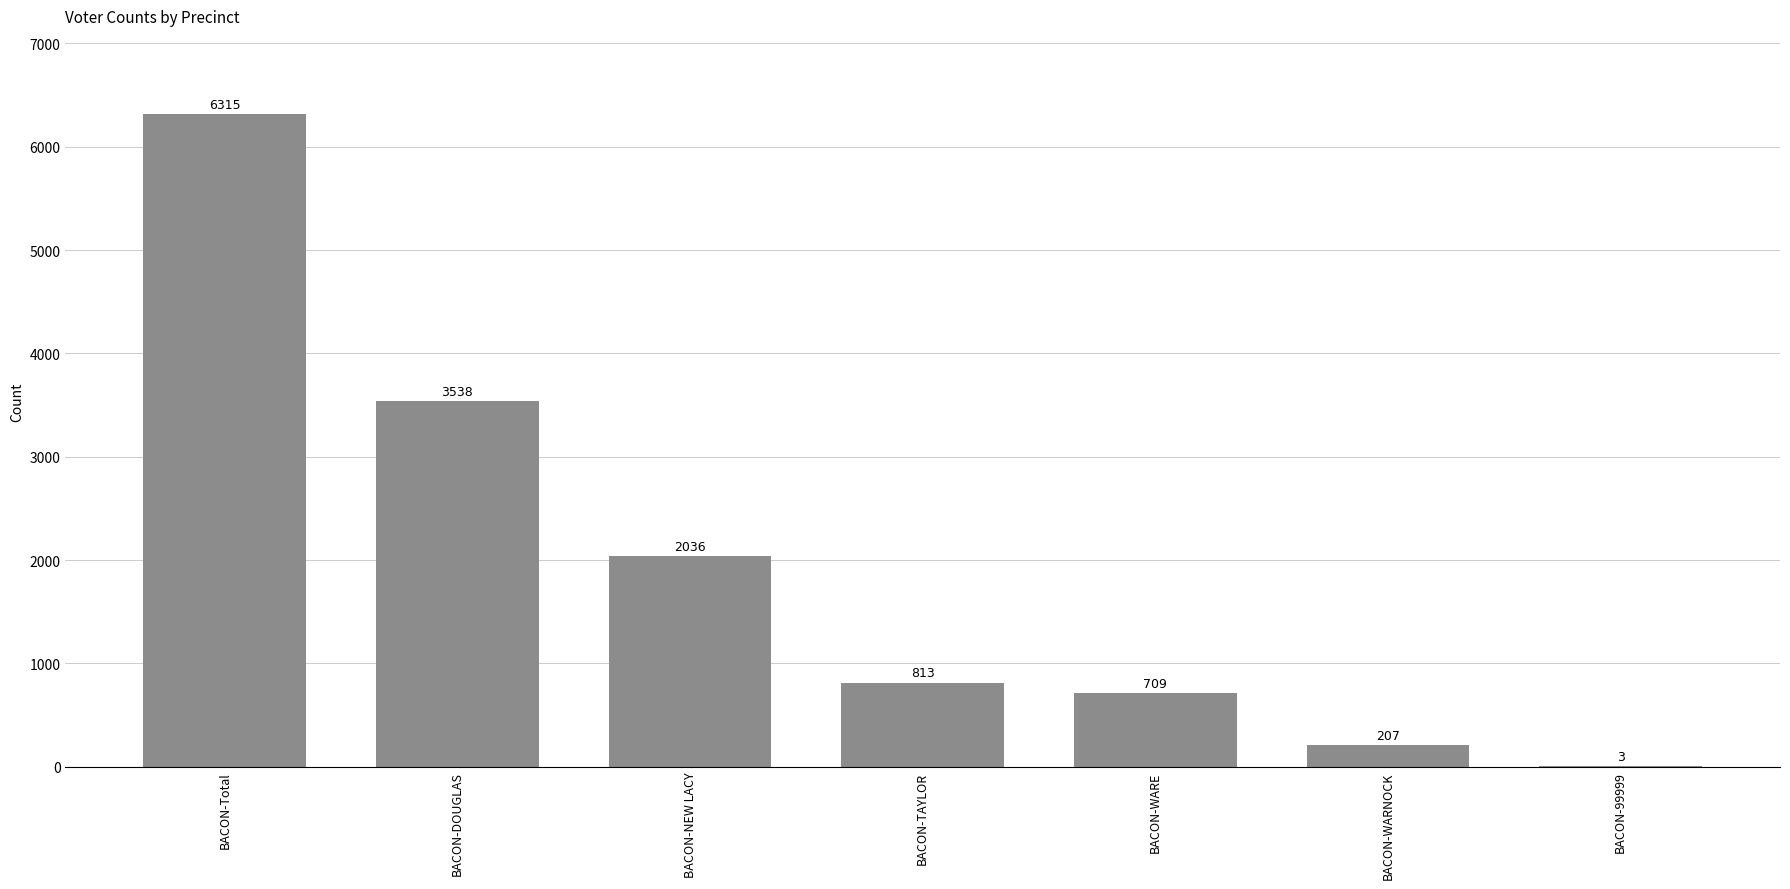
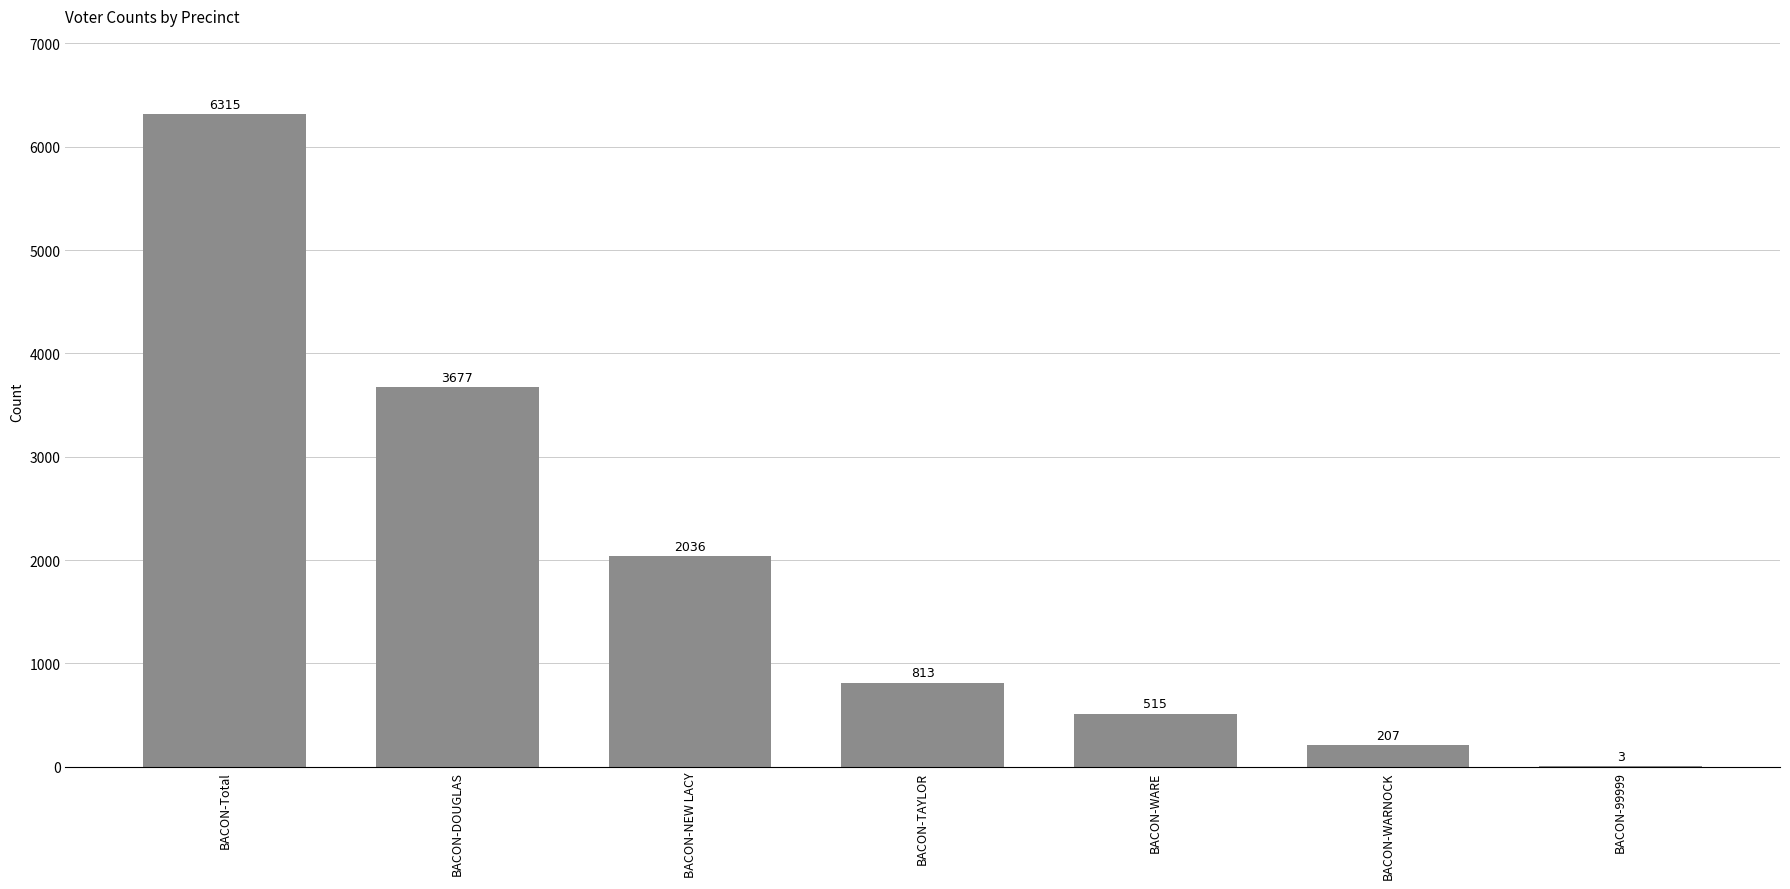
BACON-DOUGLAS: 3538 -> 3677
BACON-WARE: 709 -> 515
